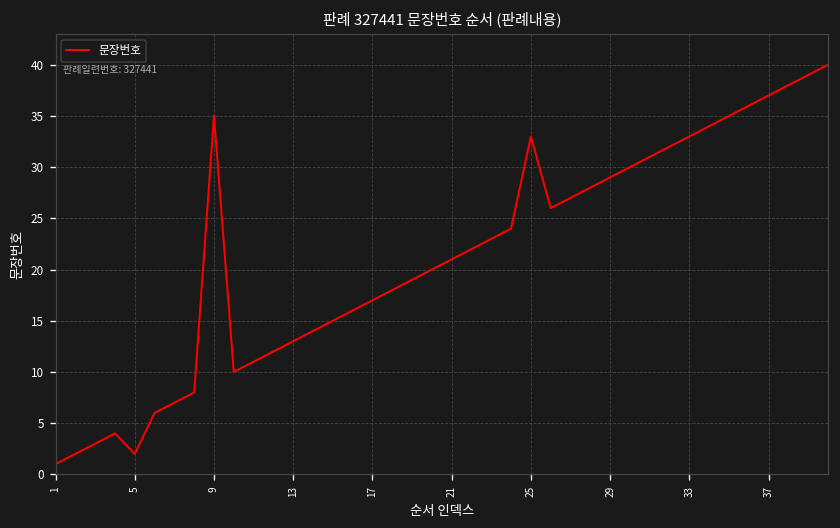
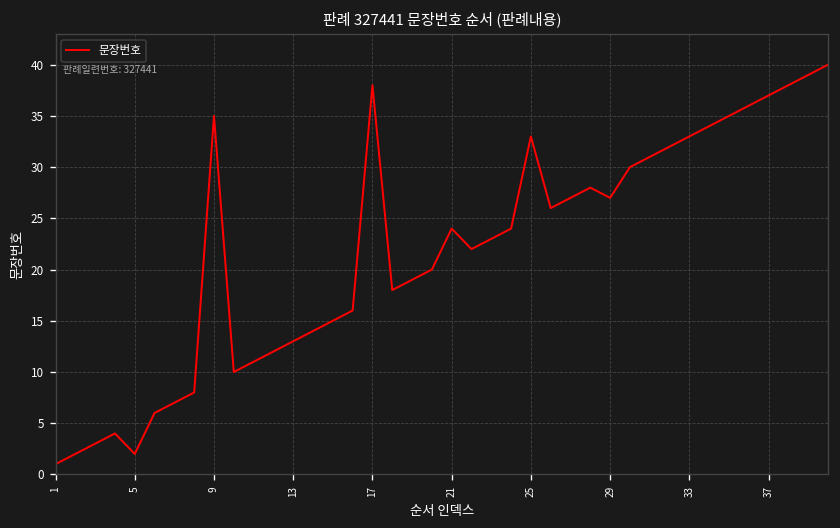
17: 17 -> 38
21: 21 -> 24
29: 29 -> 27
